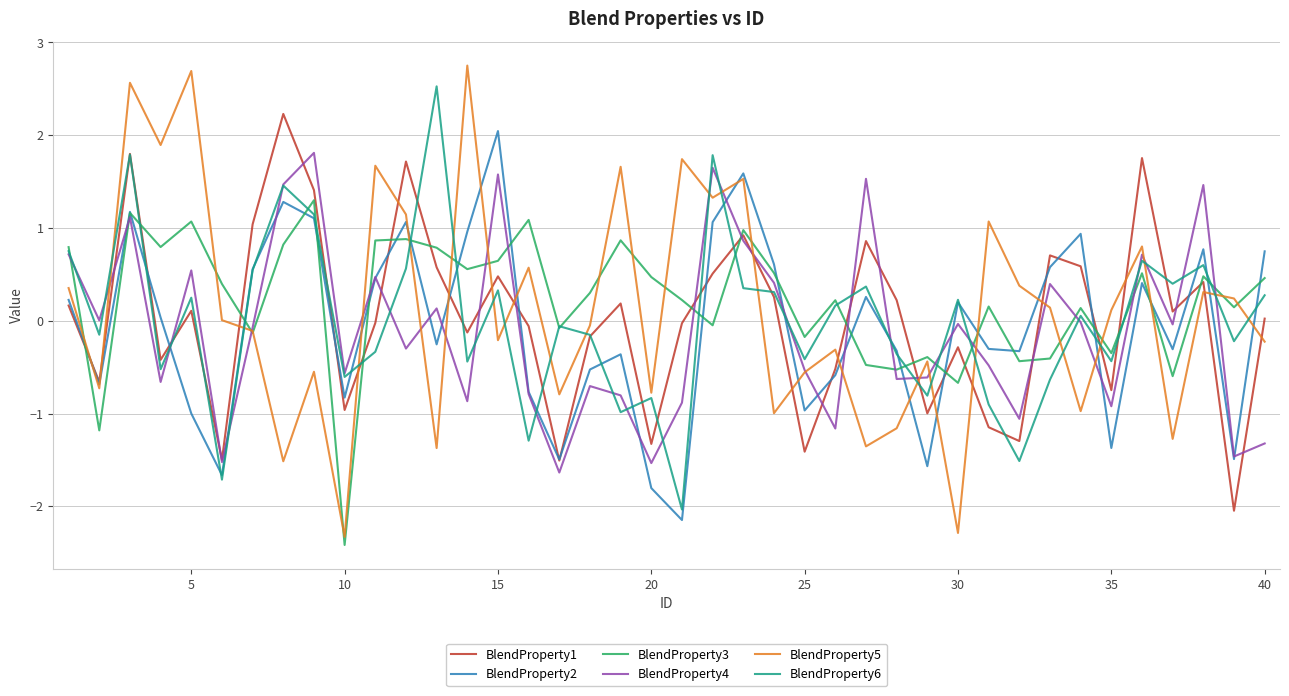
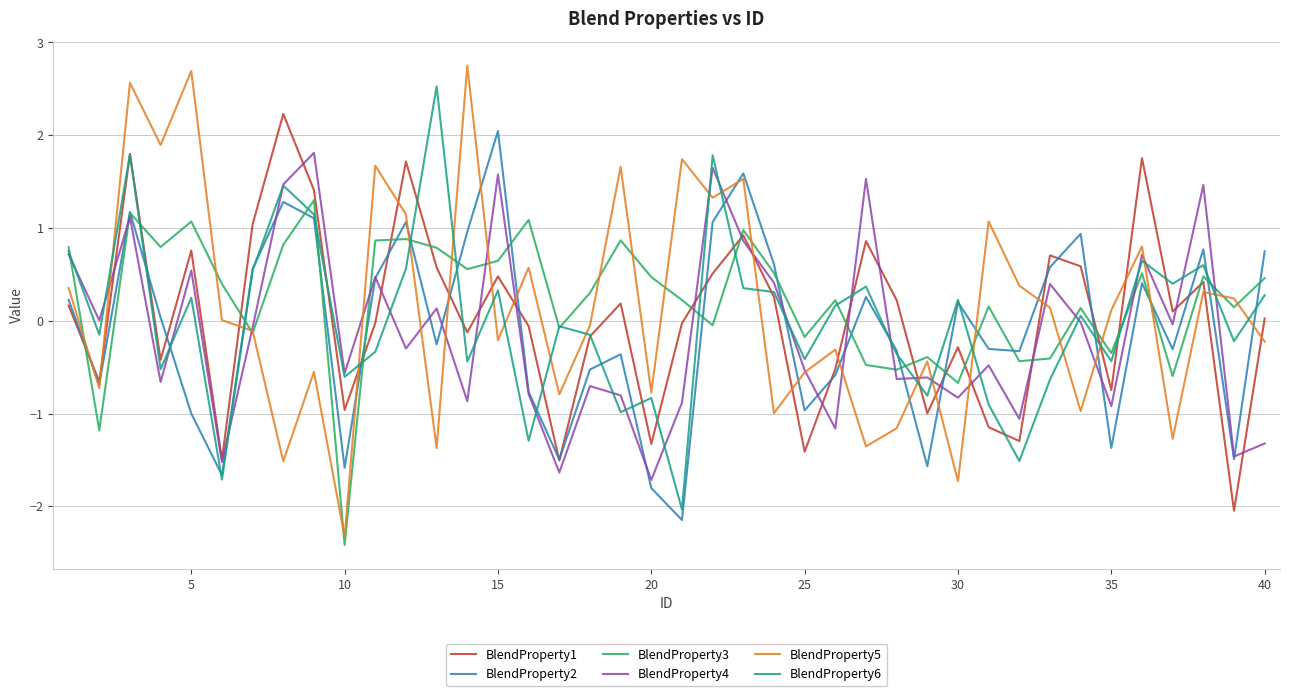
BlendProperty1, 5: 0.1 -> 0.8
BlendProperty2, 10: -0.8 -> -1.6
BlendProperty4, 20: -1.5 -> -1.7
BlendProperty4, 30: 0.0 -> -0.8
BlendProperty5, 30: -2.3 -> -1.7
